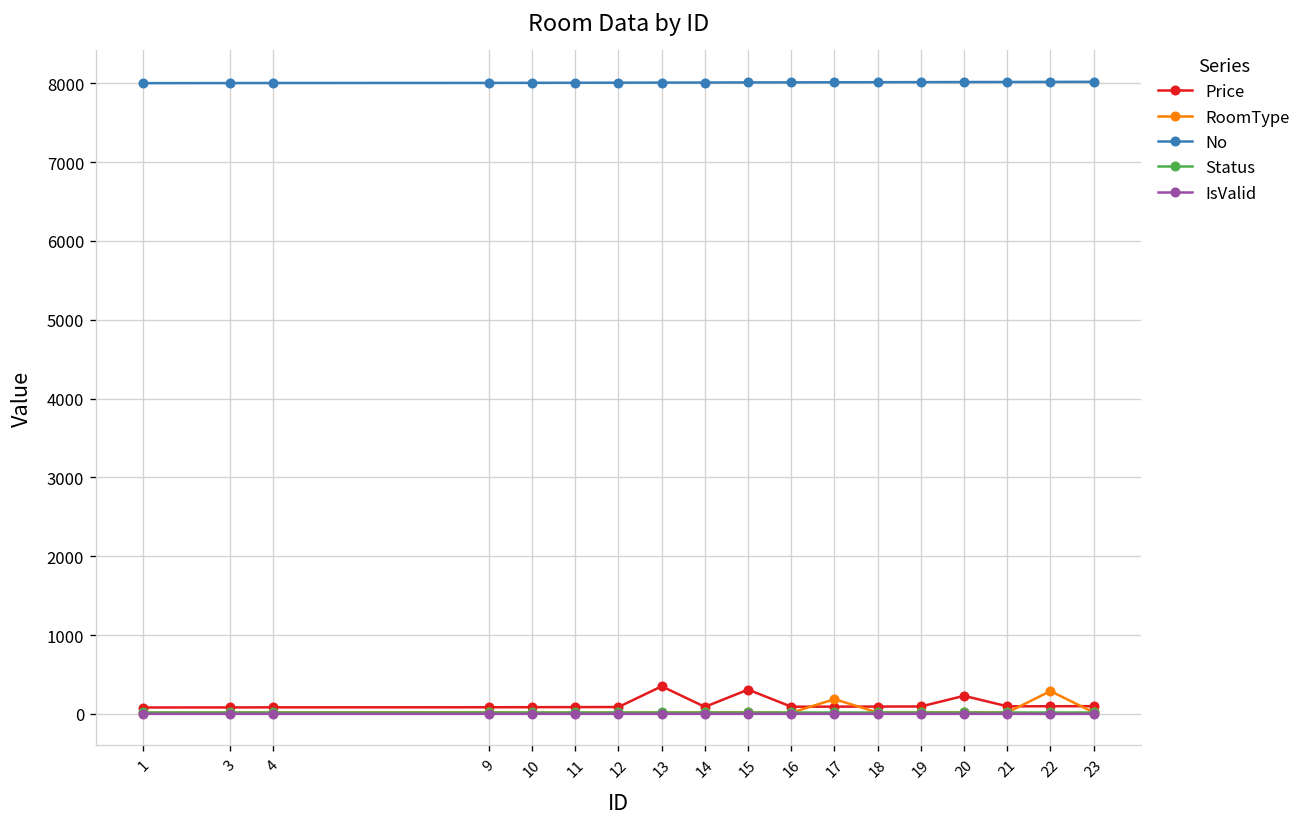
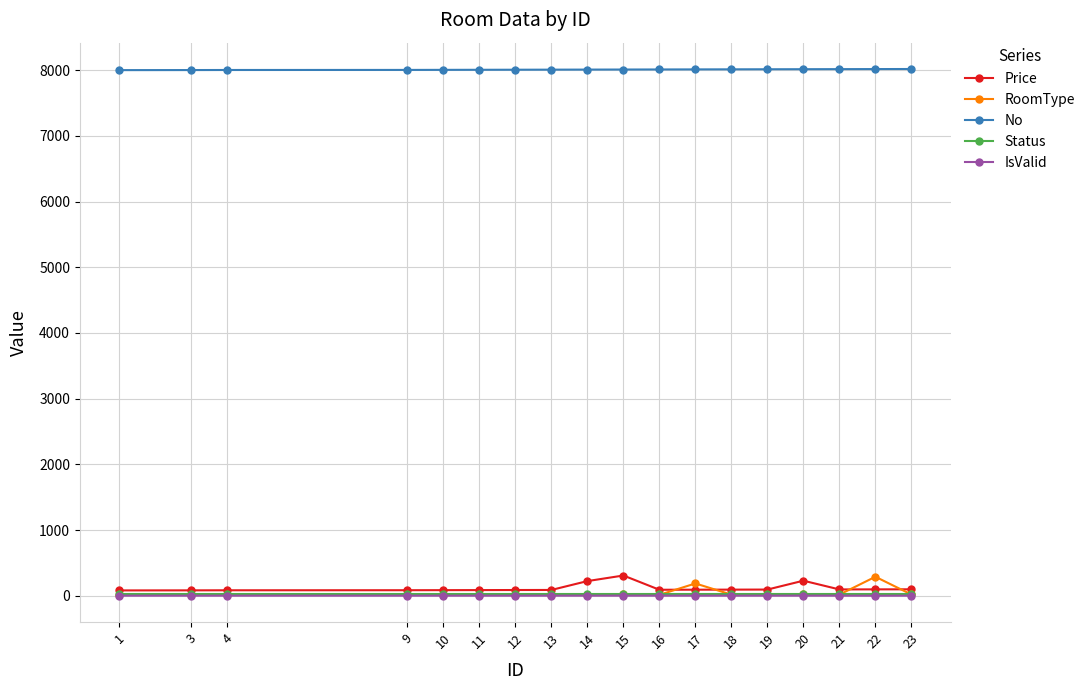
Price, 13: 400 -> 100
Price, 14: 100 -> 200
